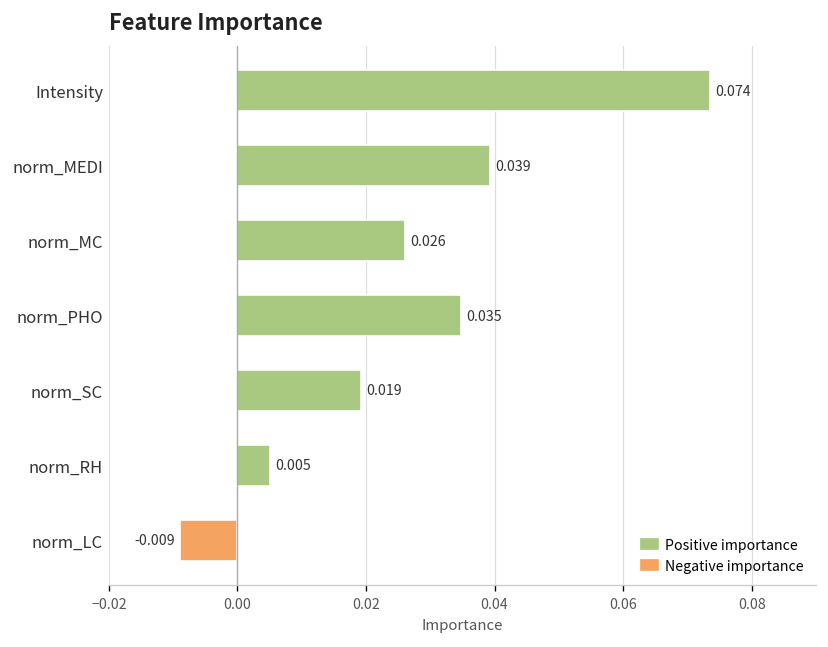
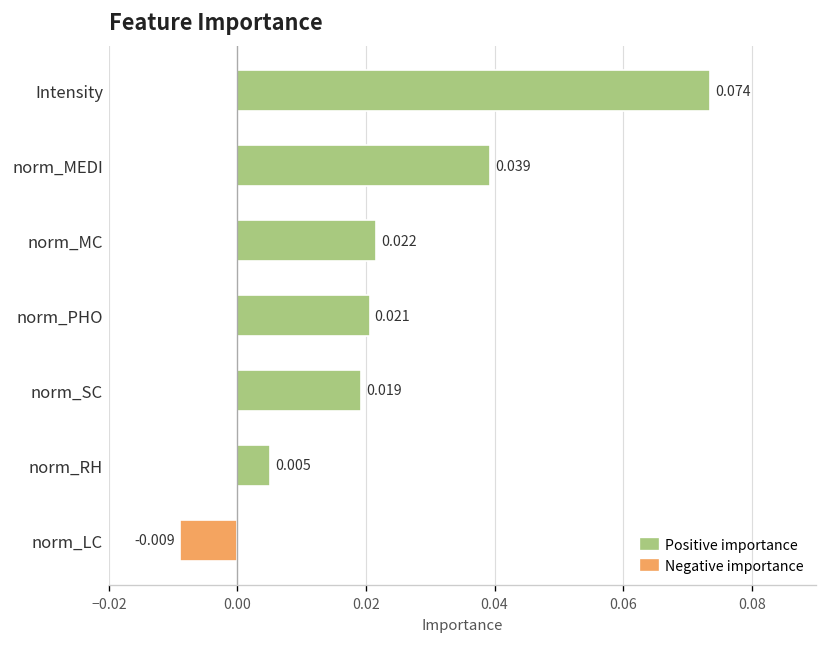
norm_MC: 0.026 -> 0.022
norm_PHO: 0.035 -> 0.021
